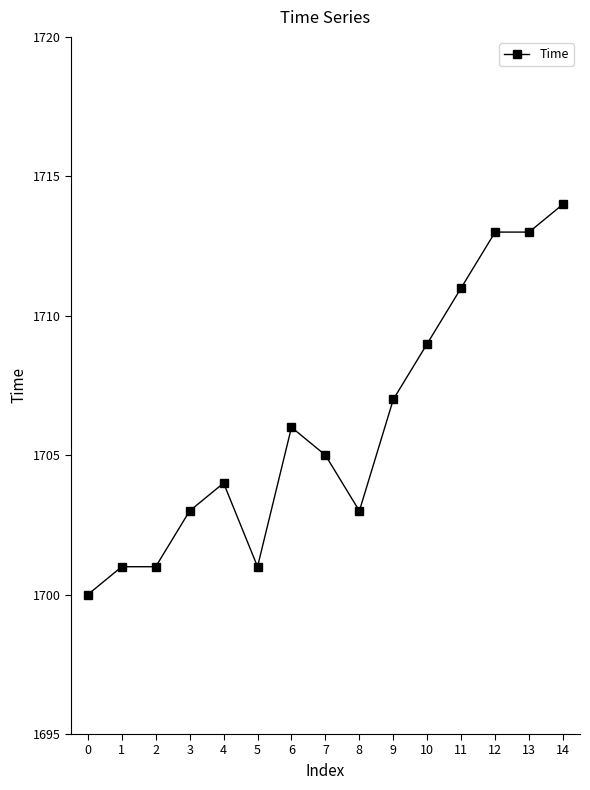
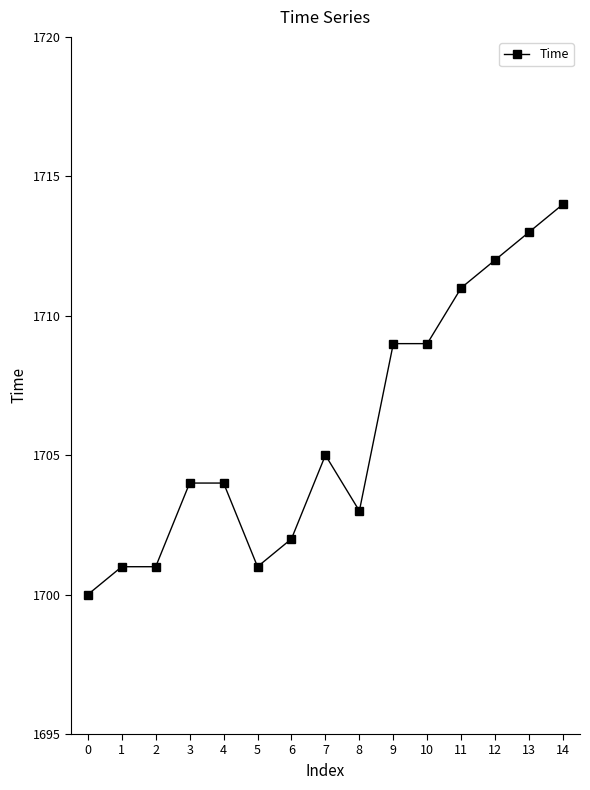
3: 1703 -> 1704
6: 1706 -> 1702
9: 1707 -> 1709
12: 1713 -> 1712
